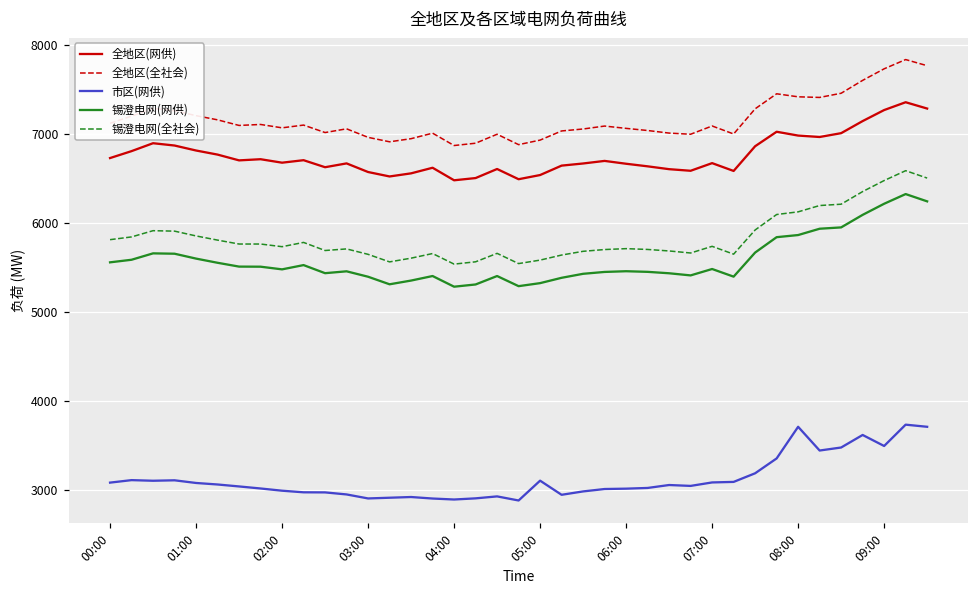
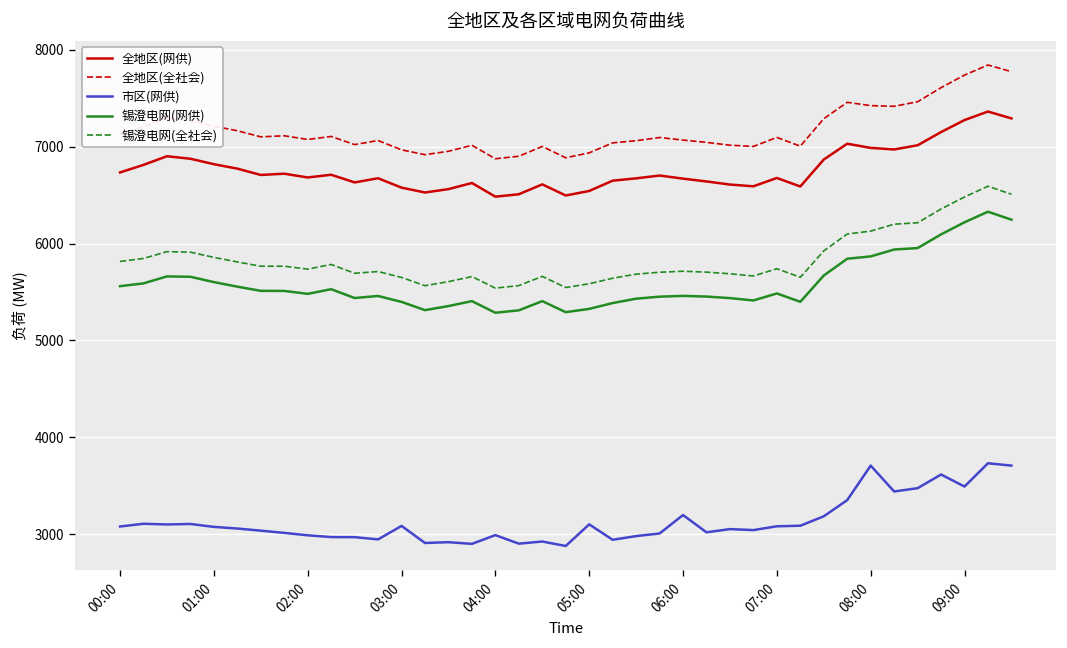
市区(网供), 03:00: 2900 -> 3100
市区(网供), 04:00: 2900 -> 3000
市区(网供), 06:00: 3000 -> 3200
